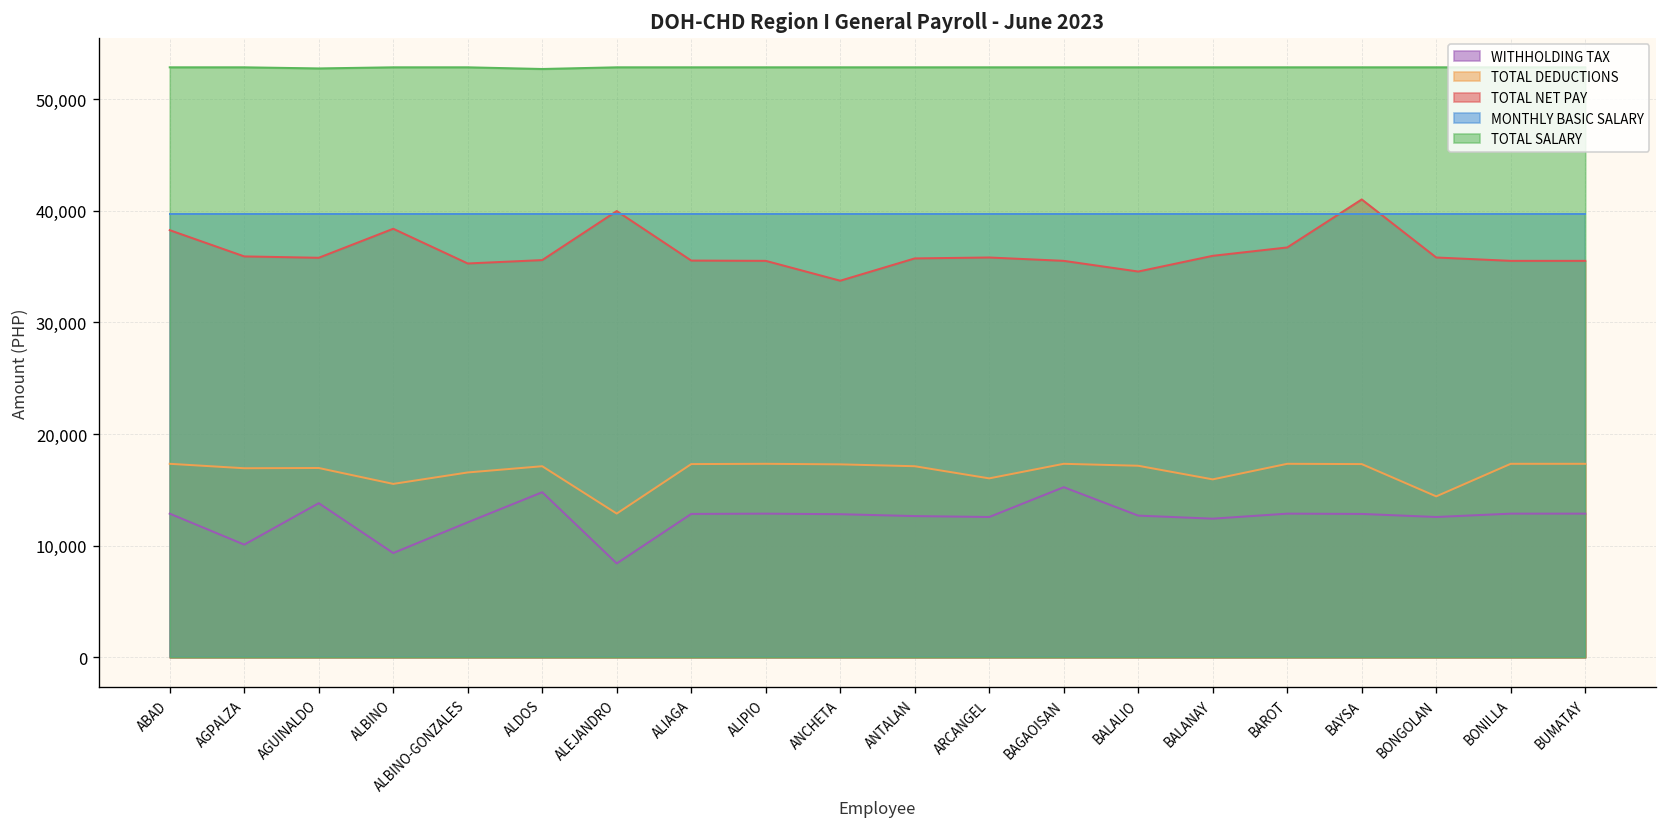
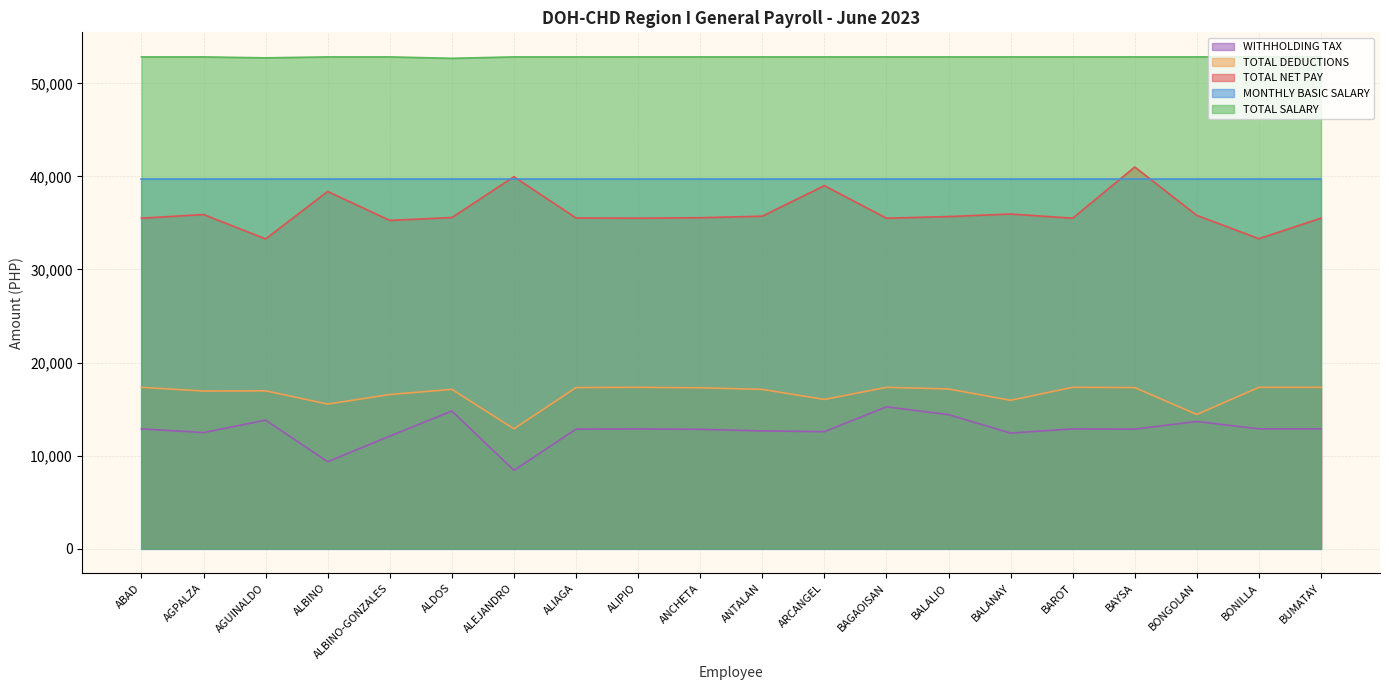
TOTAL NET PAY, ABAD: 38,000 -> 36,000
WITHHOLDING TAX, AGPALZA: 10,000 -> 12,000
TOTAL NET PAY, AGUINALDO: 36,000 -> 33,000
TOTAL NET PAY, ANCHETA: 34,000 -> 36,000
TOTAL NET PAY, ARCANGEL: 36,000 -> 39,000
WITHHOLDING TAX, BALALIO: 13,000 -> 14,000
TOTAL NET PAY, BALALIO: 35,000 -> 36,000
TOTAL NET PAY, BAROT: 37,000 -> 36,000
WITHHOLDING TAX, BONGOLAN: 13,000 -> 14,000
TOTAL NET PAY, BONILLA: 36,000 -> 33,000
